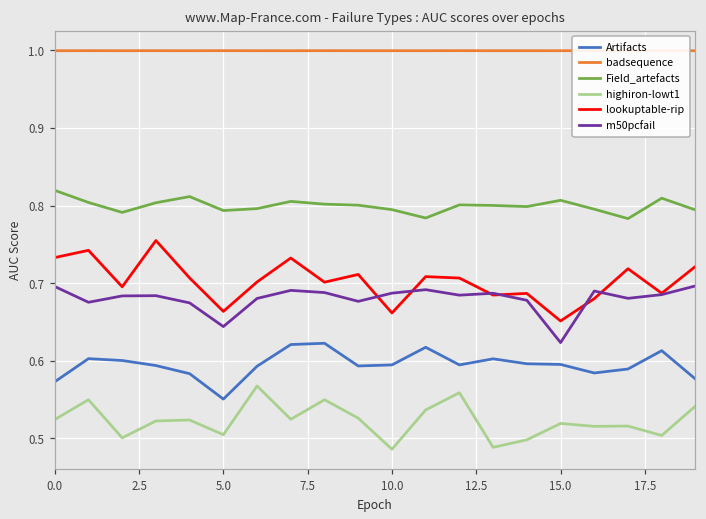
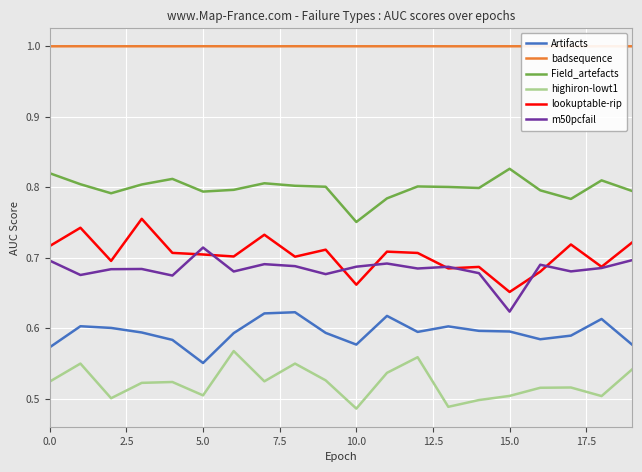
lookuptable-rip, 0.0: 0.73 -> 0.72
lookuptable-rip, 5.0: 0.66 -> 0.70
m50pcfail, 5.0: 0.64 -> 0.71
Artifacts, 10.0: 0.59 -> 0.58
Field_artefacts, 10.0: 0.79 -> 0.75
Field_artefacts, 15.0: 0.81 -> 0.83
highiron-lowt1, 15.0: 0.52 -> 0.50
